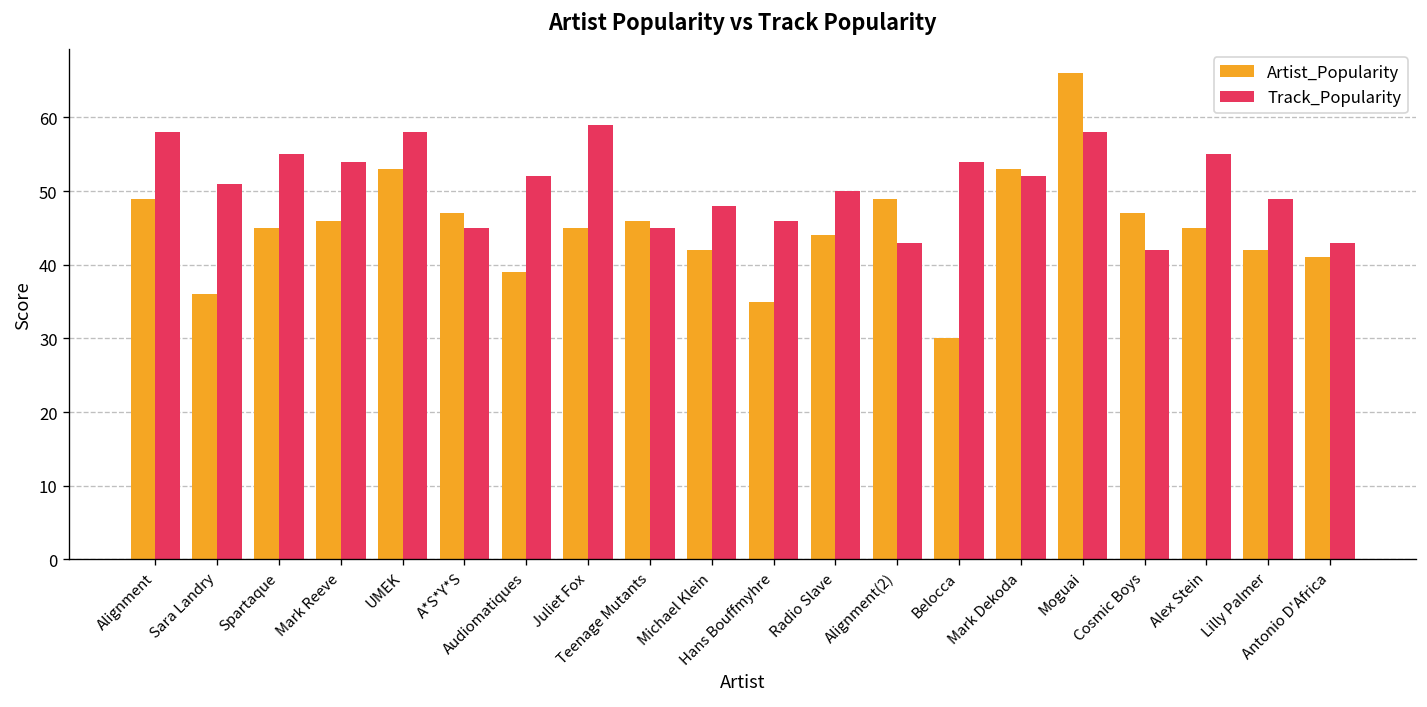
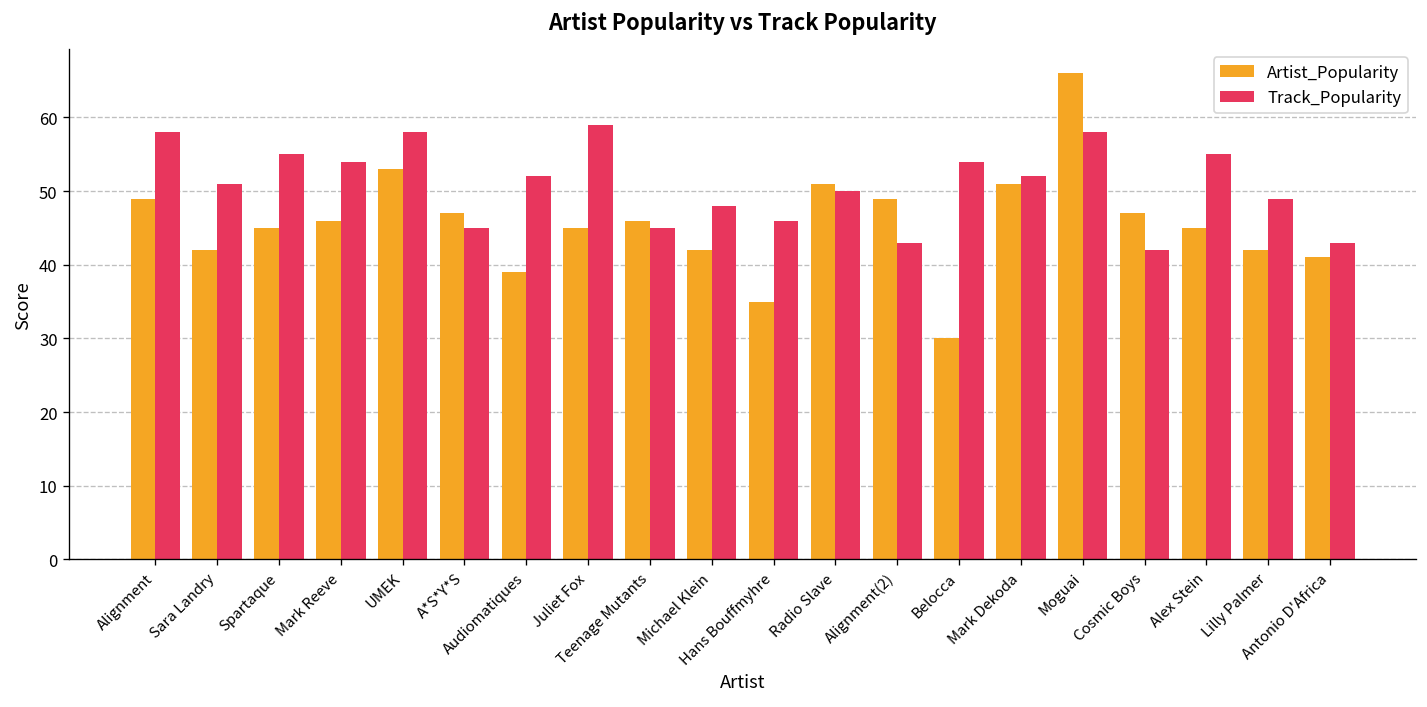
Artist_Popularity, Sara Landry: 36 -> 42
Artist_Popularity, Radio Slave: 44 -> 51
Artist_Popularity, Mark Dekoda: 53 -> 51
